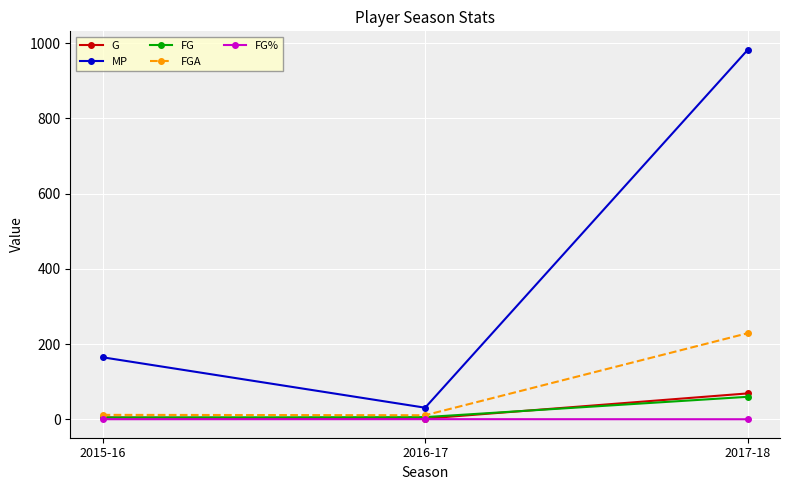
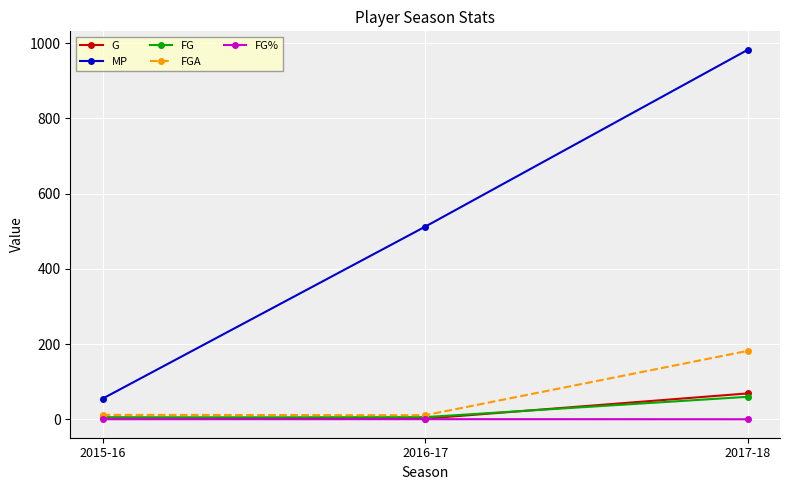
MP, 2015-16: 170 -> 60
MP, 2016-17: 30 -> 510
FGA, 2017-18: 230 -> 180
